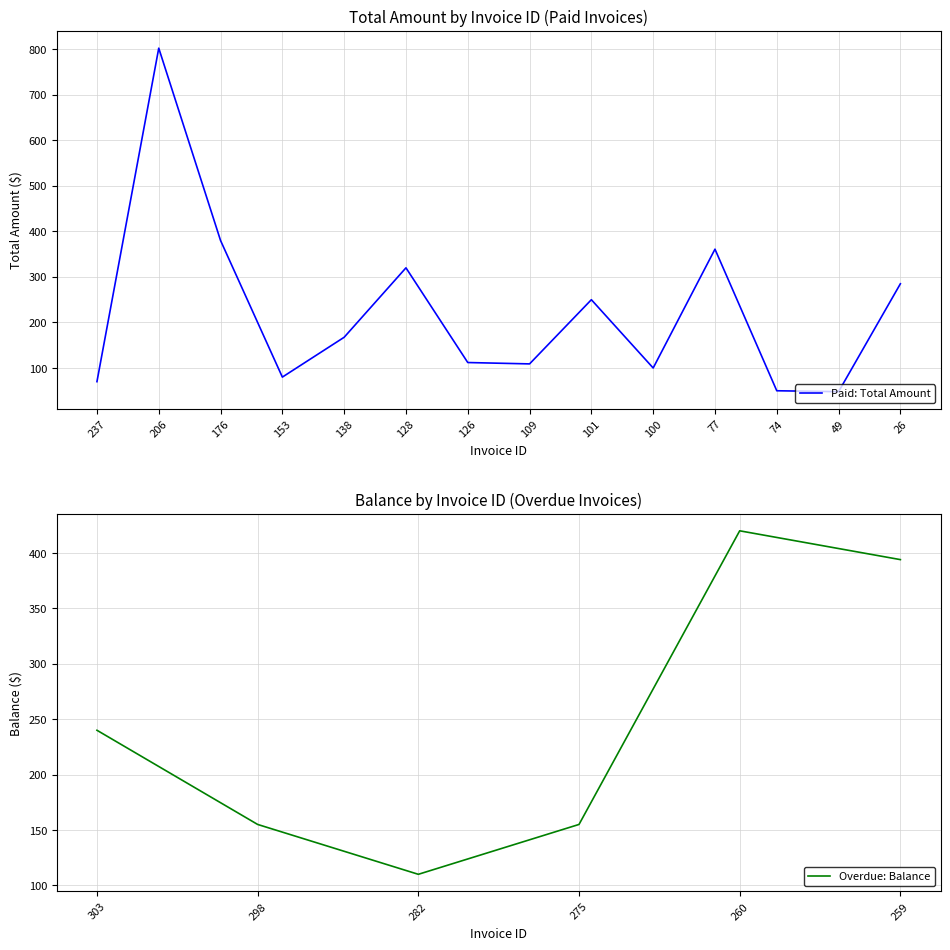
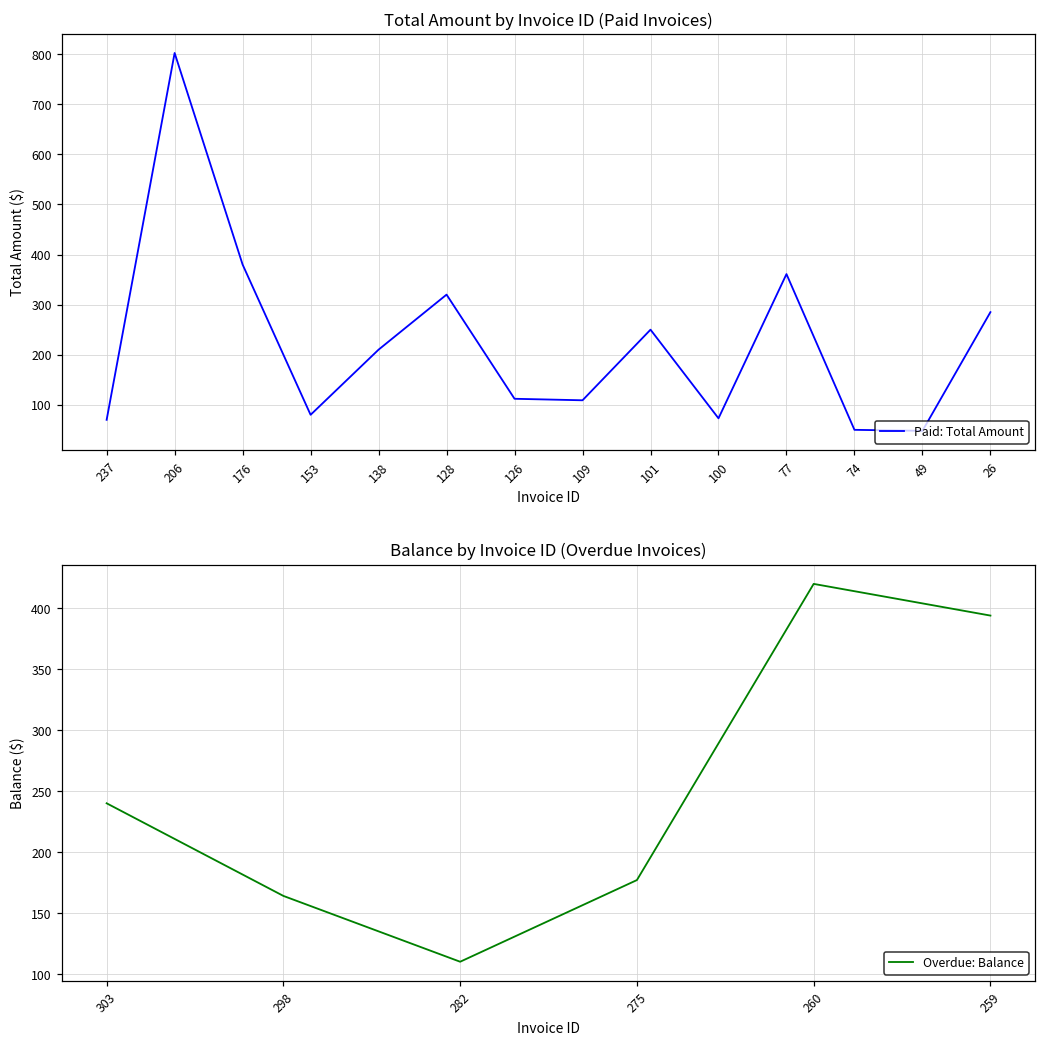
Total Amount by Invoice ID (Paid Invoices), 138: 170 -> 210
Total Amount by Invoice ID (Paid Invoices), 100: 100 -> 70
Balance by Invoice ID (Overdue Invoices), 298: 155 -> 164
Balance by Invoice ID (Overdue Invoices), 275: 155 -> 177
